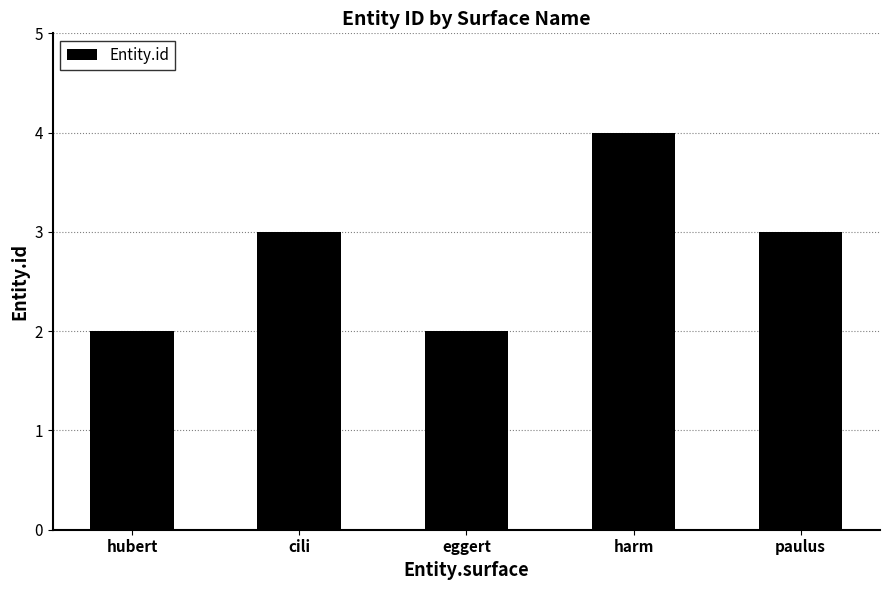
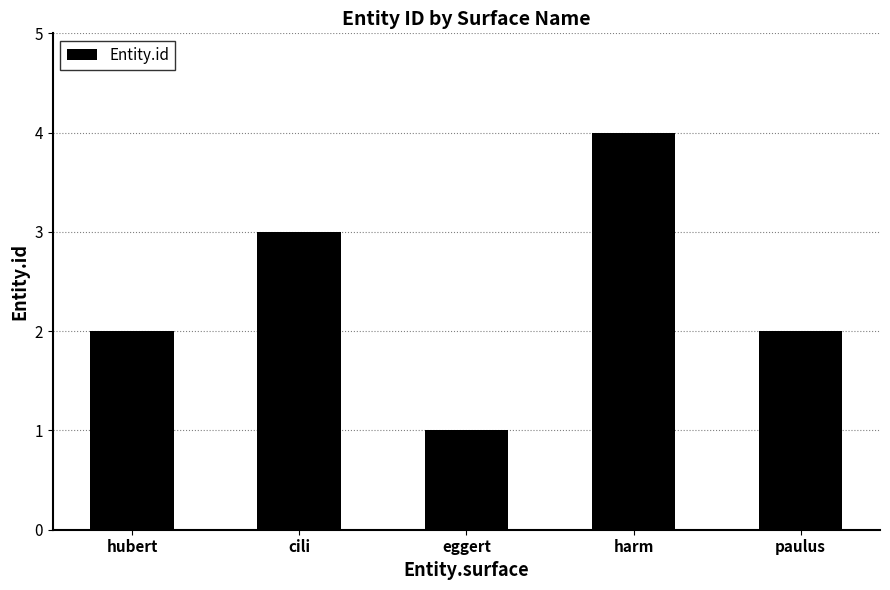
eggert: 2 -> 1
paulus: 3 -> 2
